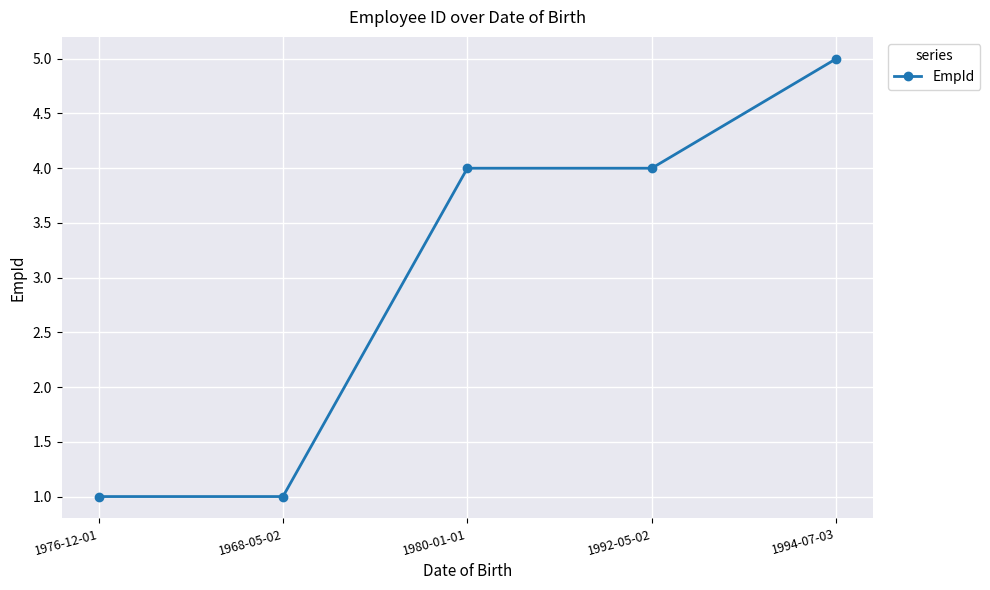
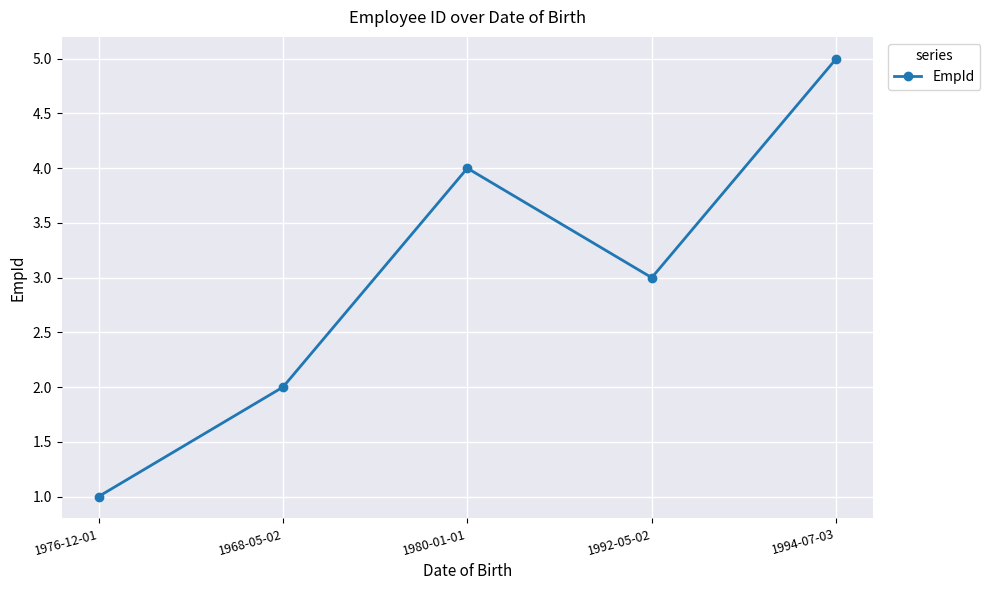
1968-05-02: 1 -> 2
1992-05-02: 4 -> 3
